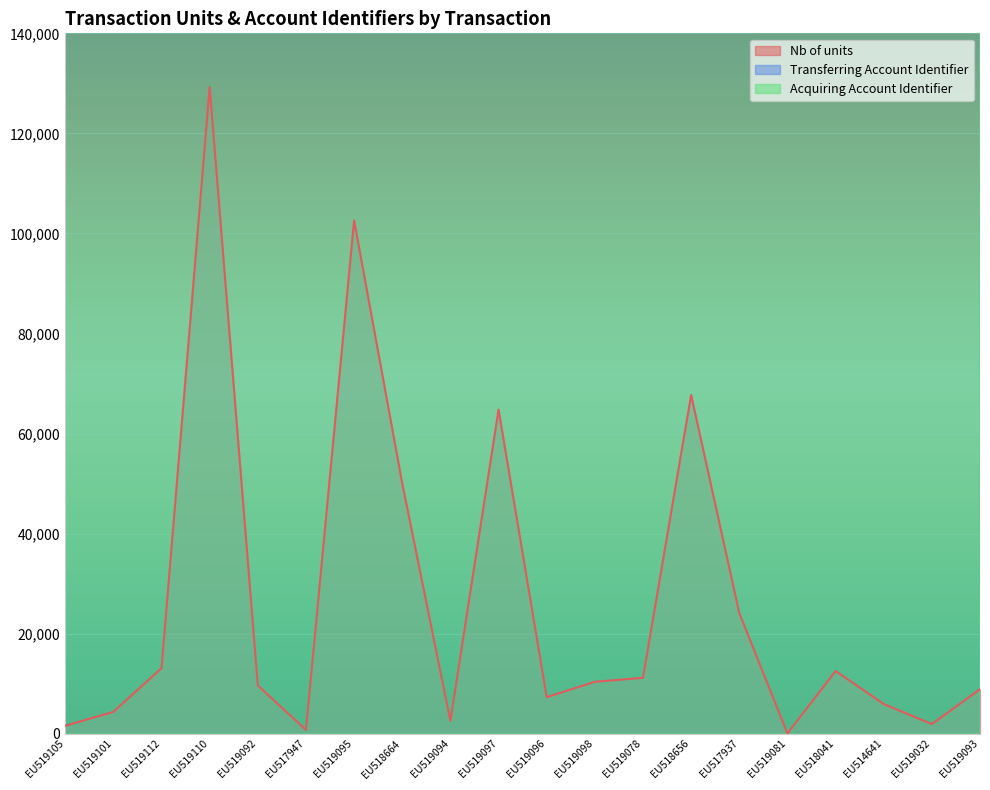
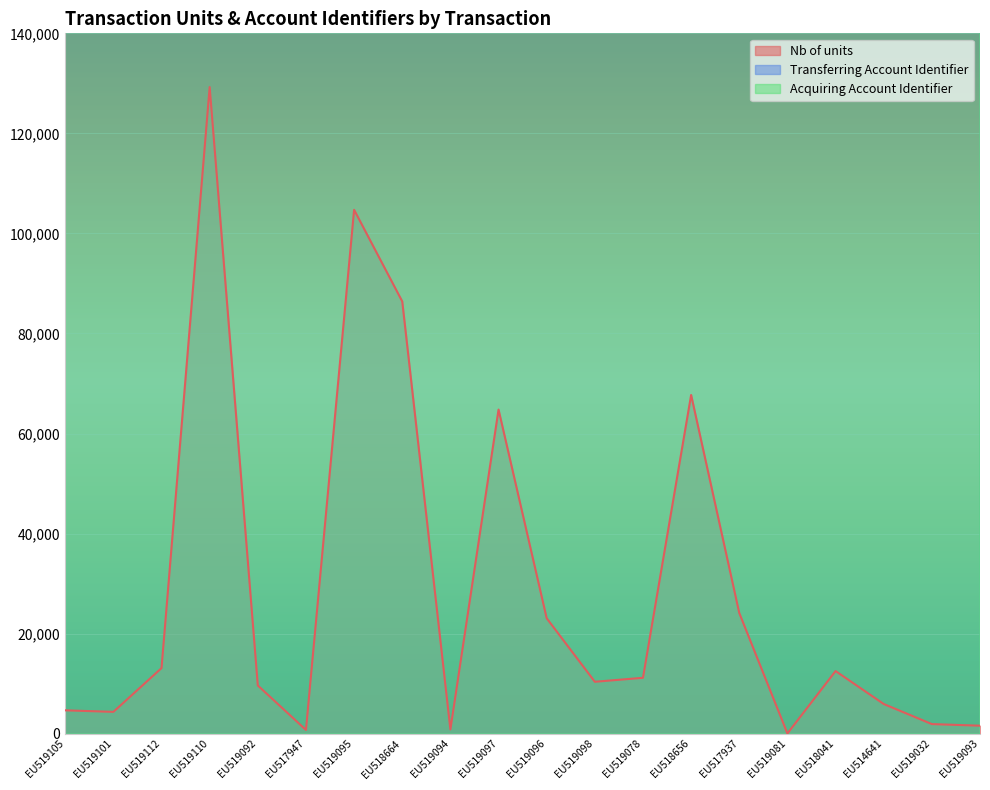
Nb of units, EU519105: 2,000 -> 5,000
Nb of units, EU519095: 103,000 -> 105,000
Nb of units, EU518664: 50,000 -> 86,000
Nb of units, EU519094: 3,000 -> 1,000
Nb of units, EU519096: 7,000 -> 23,000
Nb of units, EU519093: 9,000 -> 2,000
